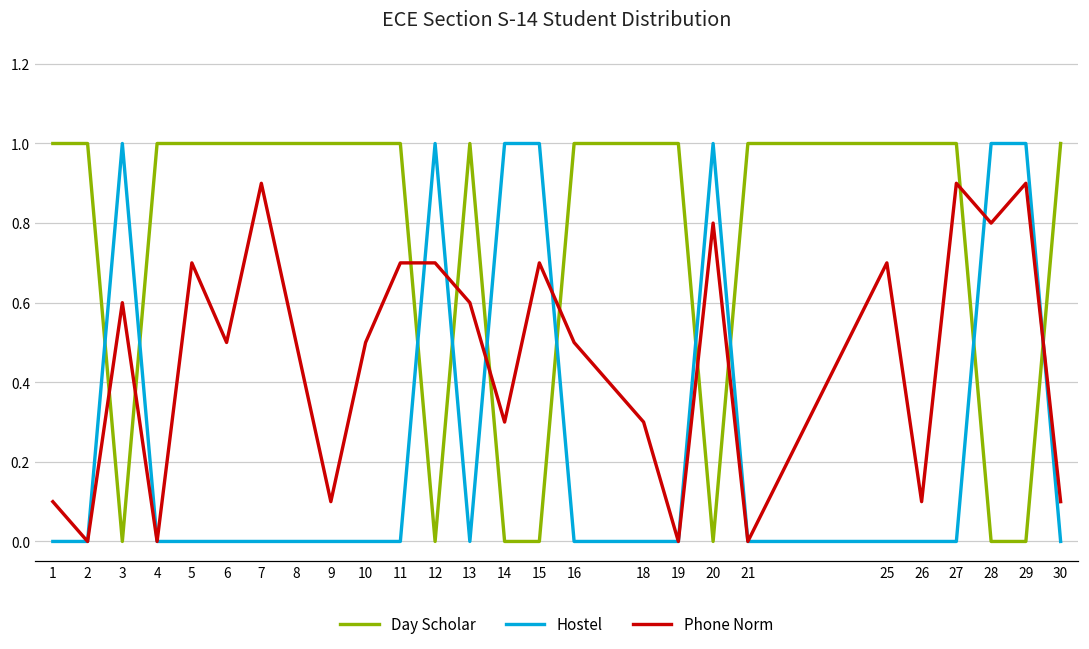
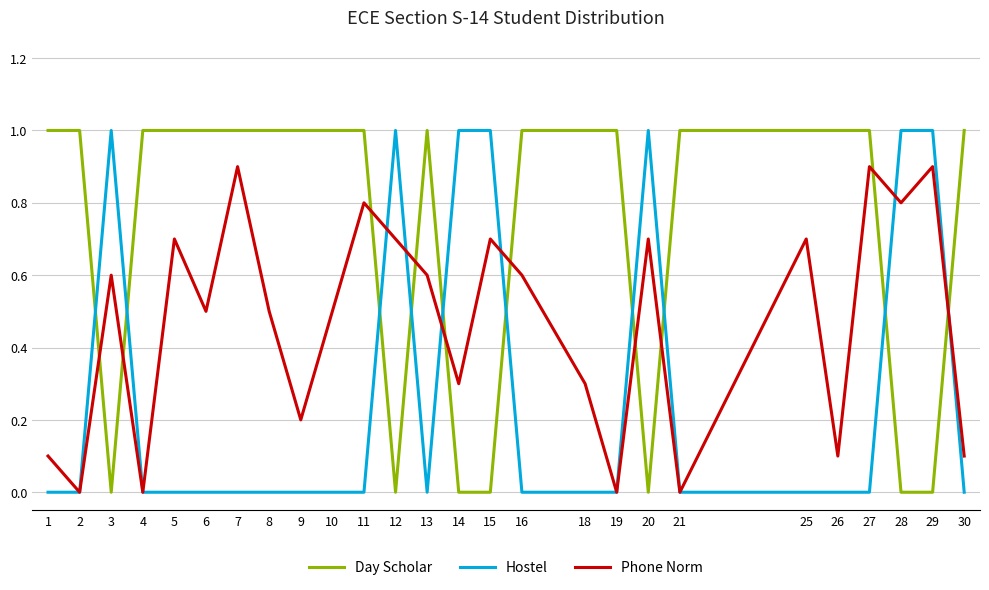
Phone Norm, 9: 0.1 -> 0.2
Phone Norm, 11: 0.7 -> 0.8
Phone Norm, 16: 0.5 -> 0.6
Phone Norm, 20: 0.8 -> 0.7
